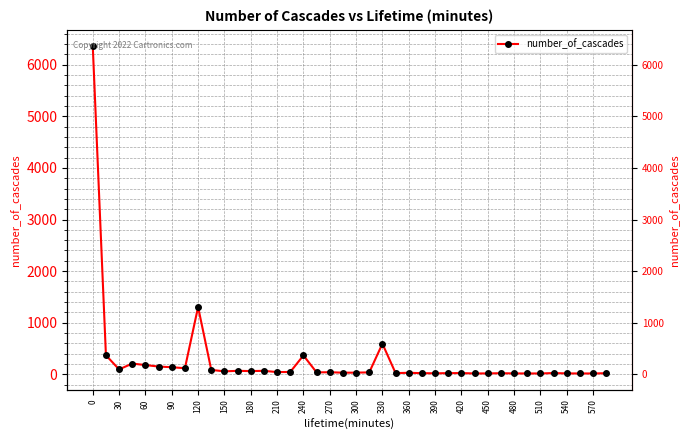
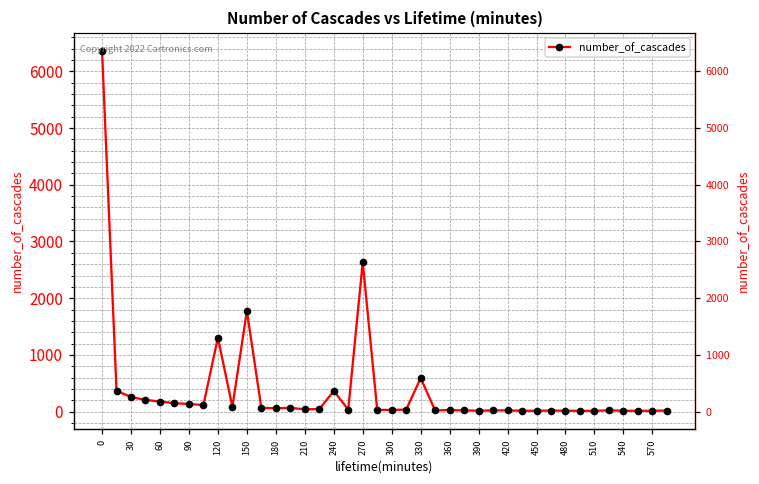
30: 100 -> 300
150: 100 -> 1800
270: 0 -> 2600
